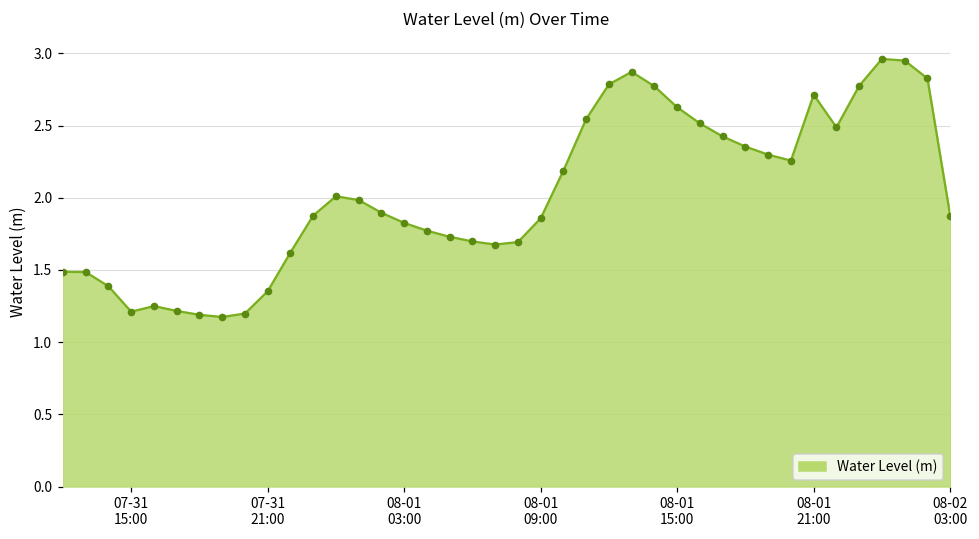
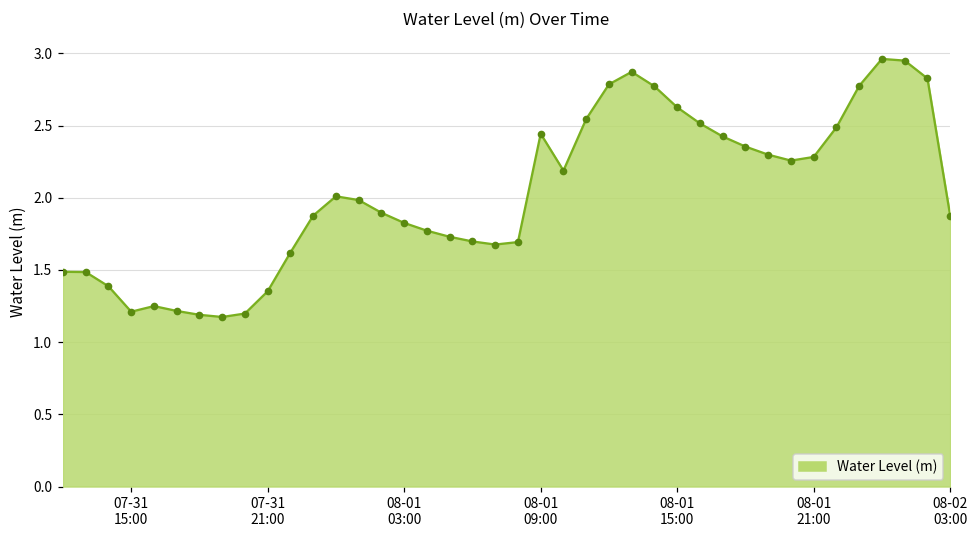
08-01 09:00: 1.86 -> 2.44
08-01 21:00: 2.71 -> 2.28
